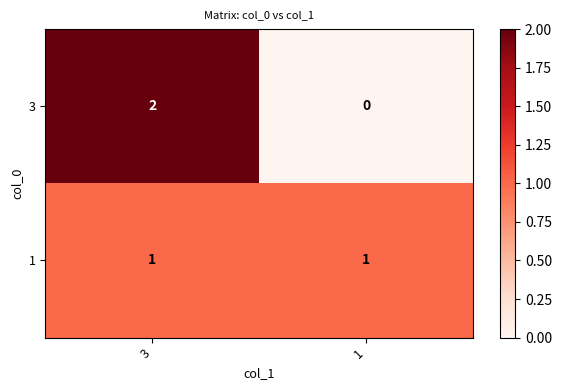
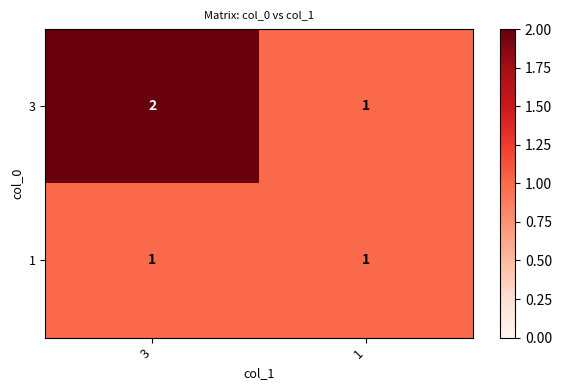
3, 1: 0 -> 1
